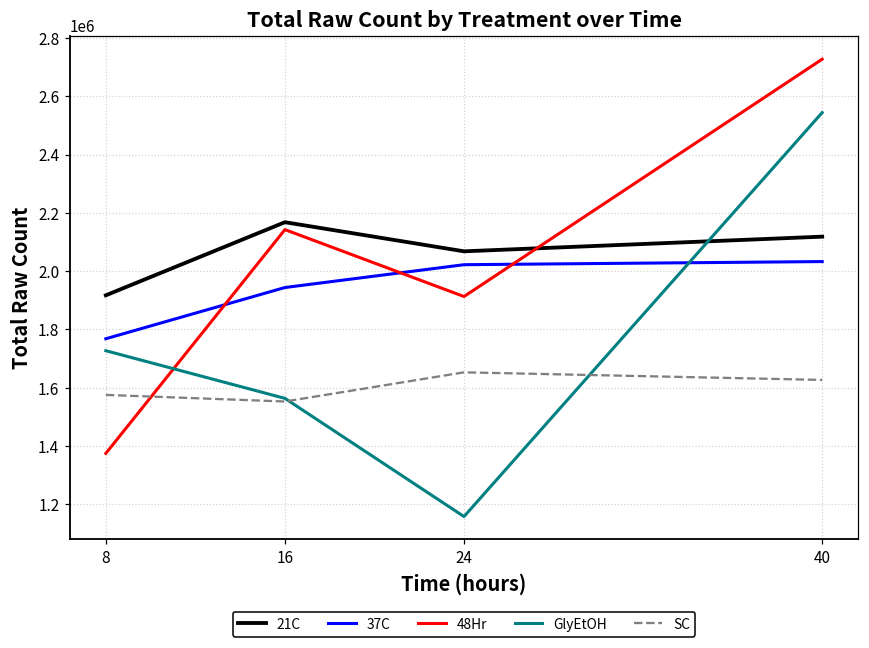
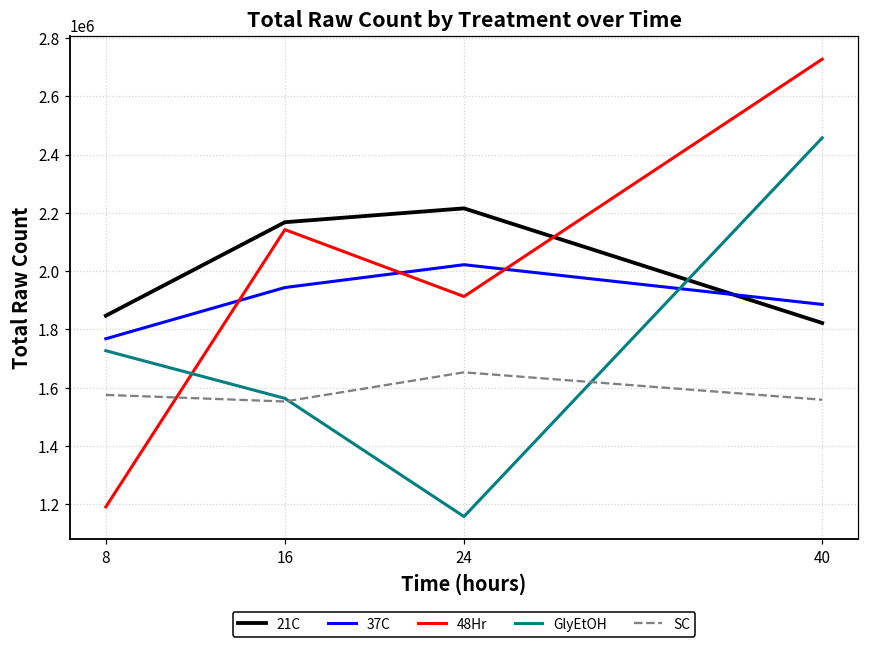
21C, 8: 1920000 -> 1850000
48Hr, 8: 1370000 -> 1190000
21C, 24: 2070000 -> 2220000
21C, 40: 2120000 -> 1820000
37C, 40: 2030000 -> 1890000
GlyEtOH, 40: 2540000 -> 2460000
SC, 40: 1630000 -> 1560000
